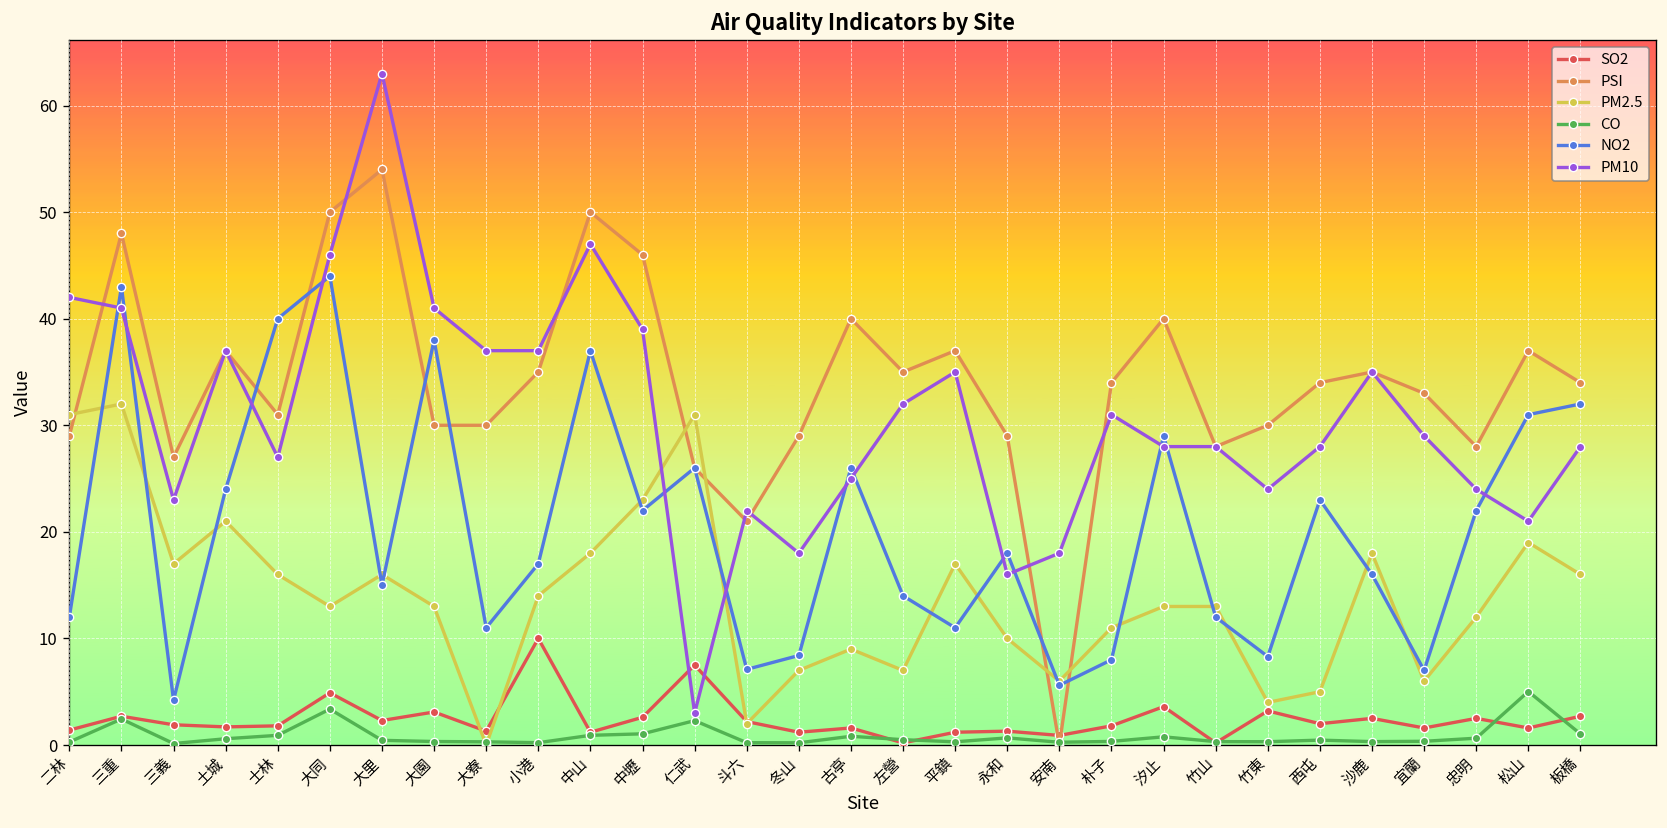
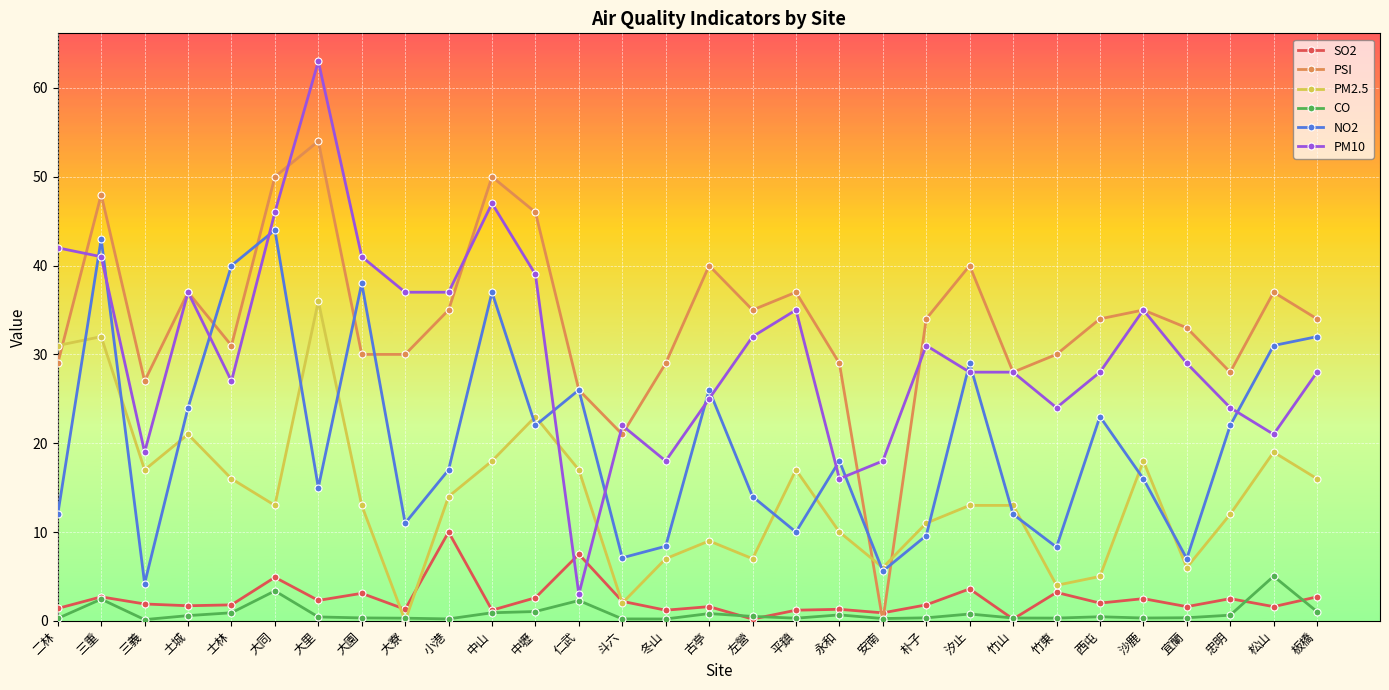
PM10, 三義: 23 -> 19
PM2.5, 大里: 16 -> 36
PM2.5, 仁武: 31 -> 17
NO2, 平鎮: 11 -> 10
NO2, 朴子: 8 -> 10
